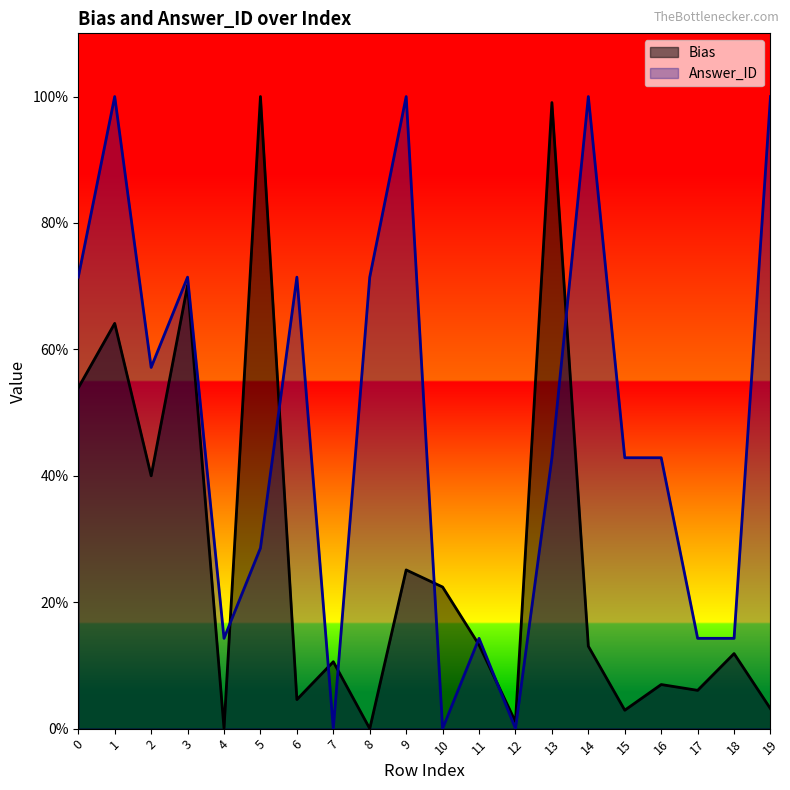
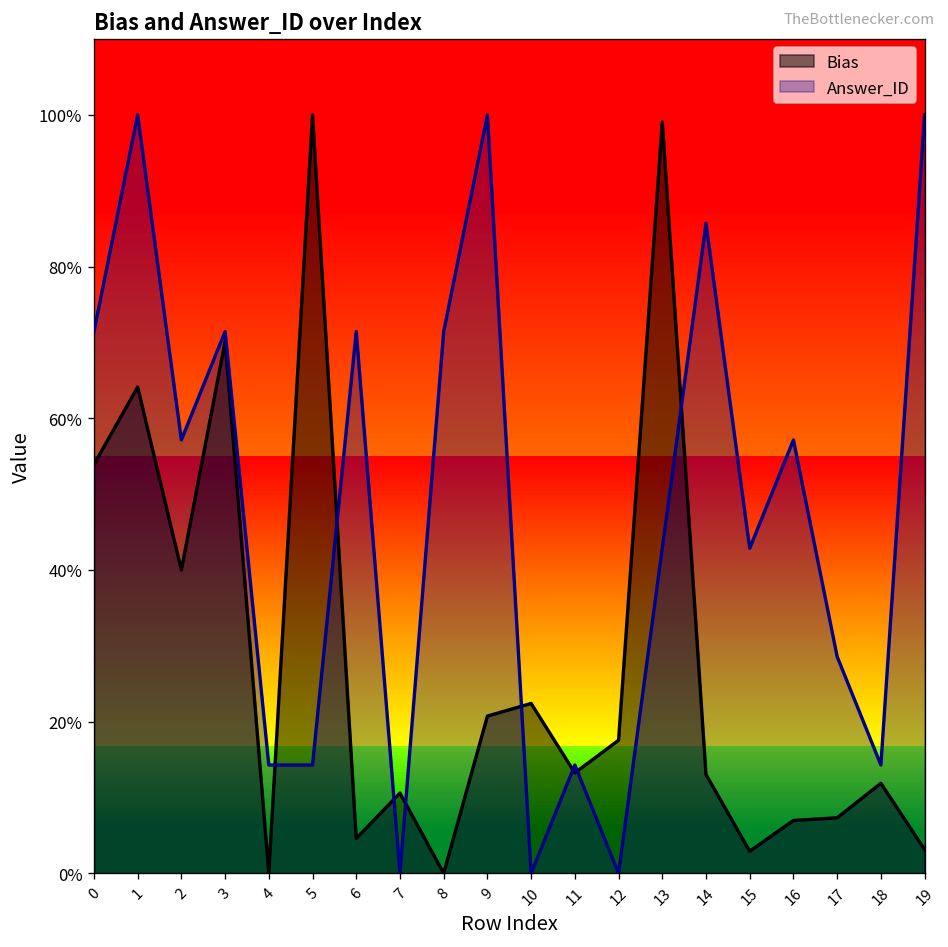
Answer_ID, 5: 29% -> 14%
Bias, 9: 25% -> 21%
Bias, 12: 1% -> 18%
Answer_ID, 14: 100% -> 86%
Answer_ID, 16: 43% -> 57%
Bias, 17: 6% -> 7%
Answer_ID, 17: 14% -> 29%
